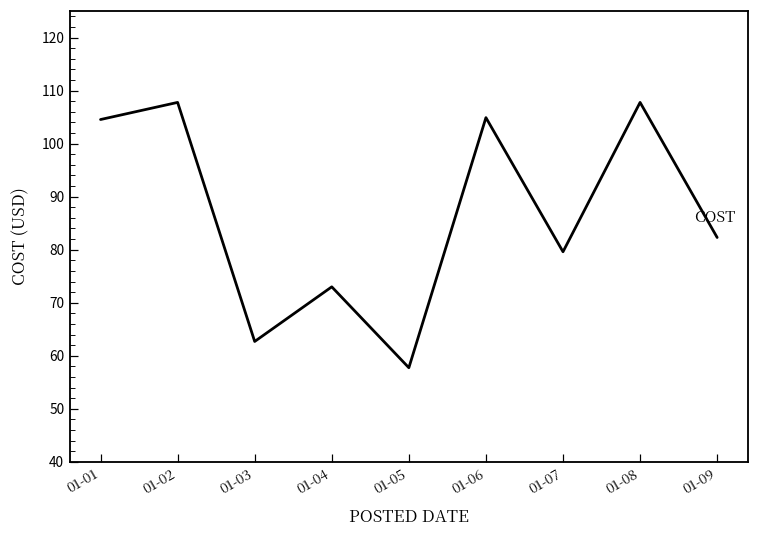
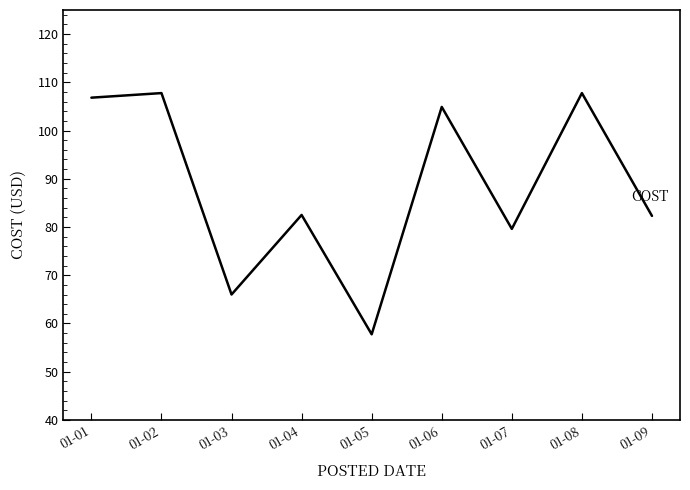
01-01: 105 -> 107
01-03: 63 -> 66
01-04: 73 -> 83
